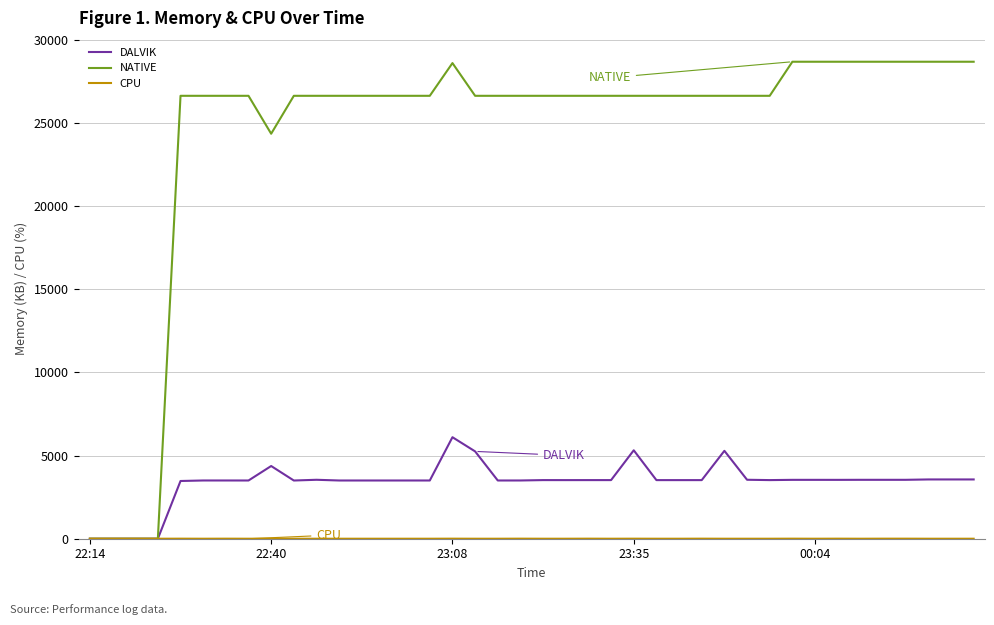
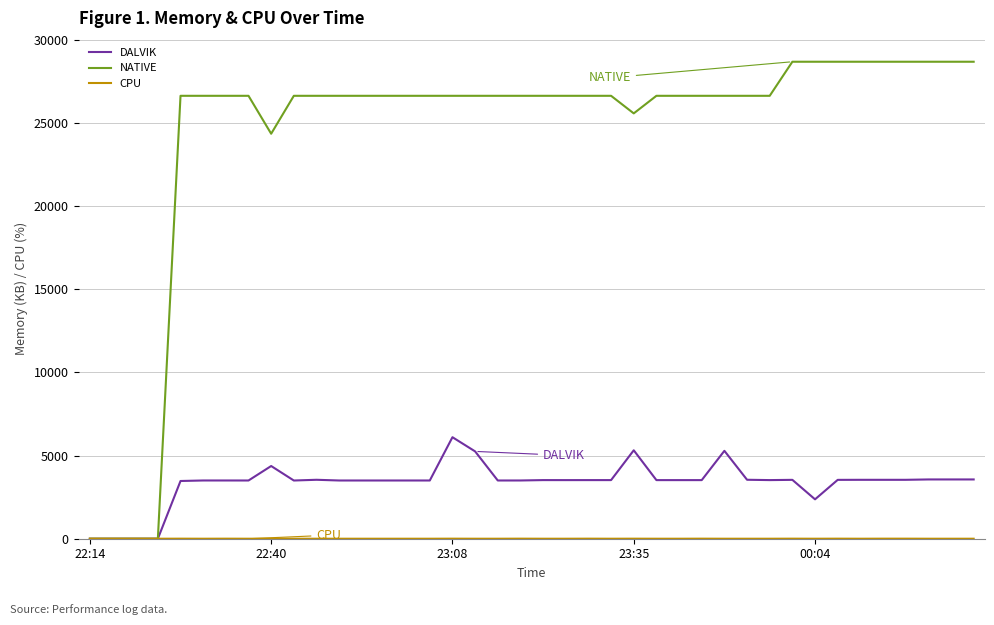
NATIVE, 23:08: 28600 -> 26600
NATIVE, 23:35: 26600 -> 25600
DALVIK, 00:04: 3500 -> 2400
